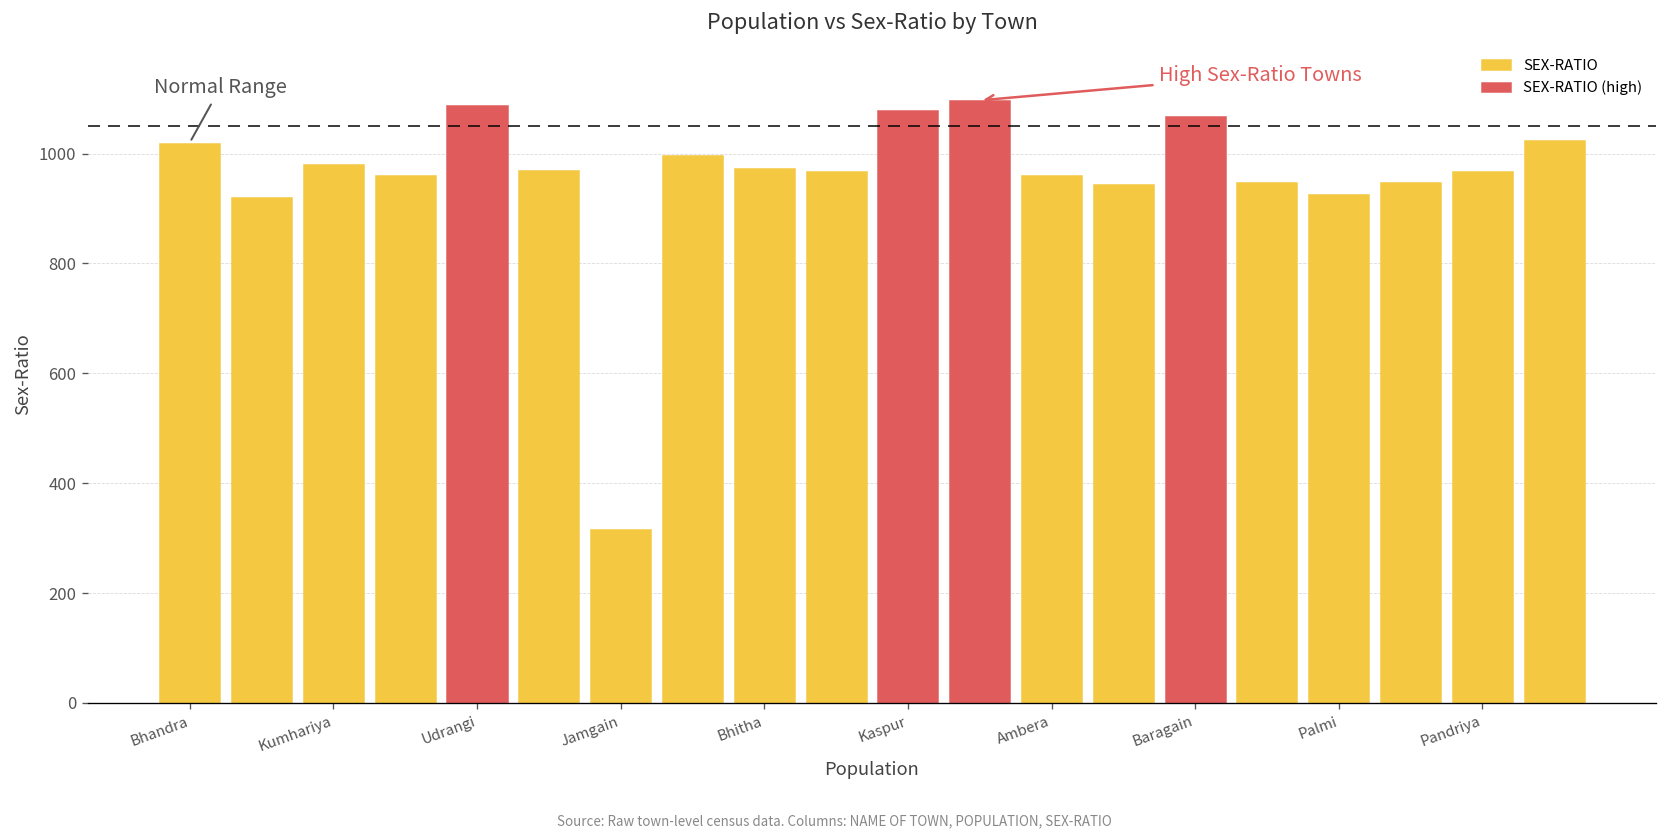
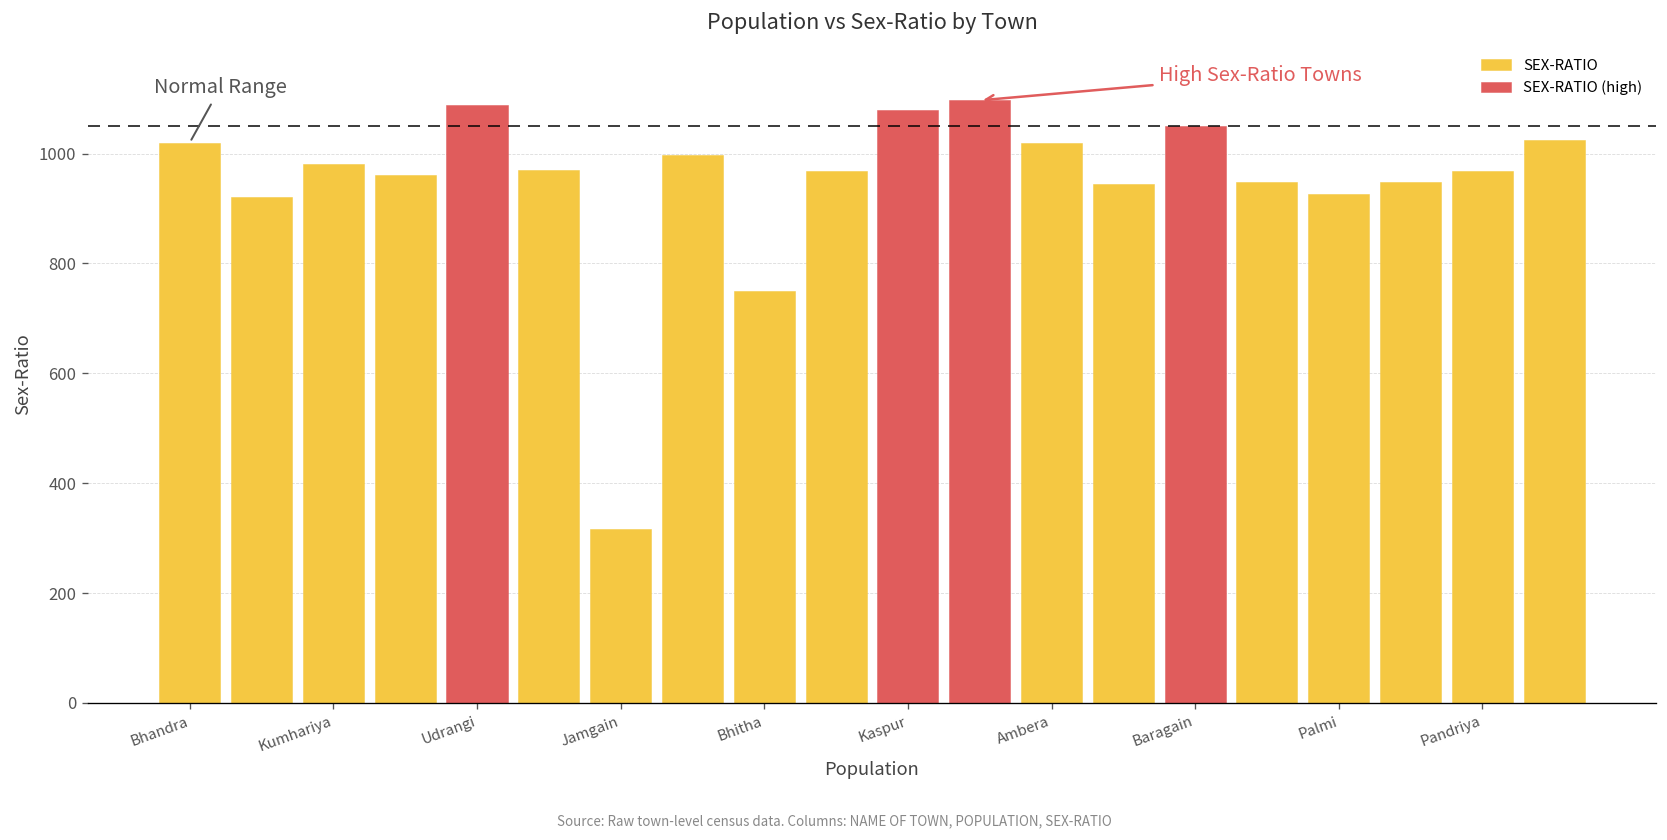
SEX-RATIO, Bhitha: 970 -> 750
SEX-RATIO, Ambera: 960 -> 1020
SEX-RATIO (high), Baragain: 1070 -> 1050
